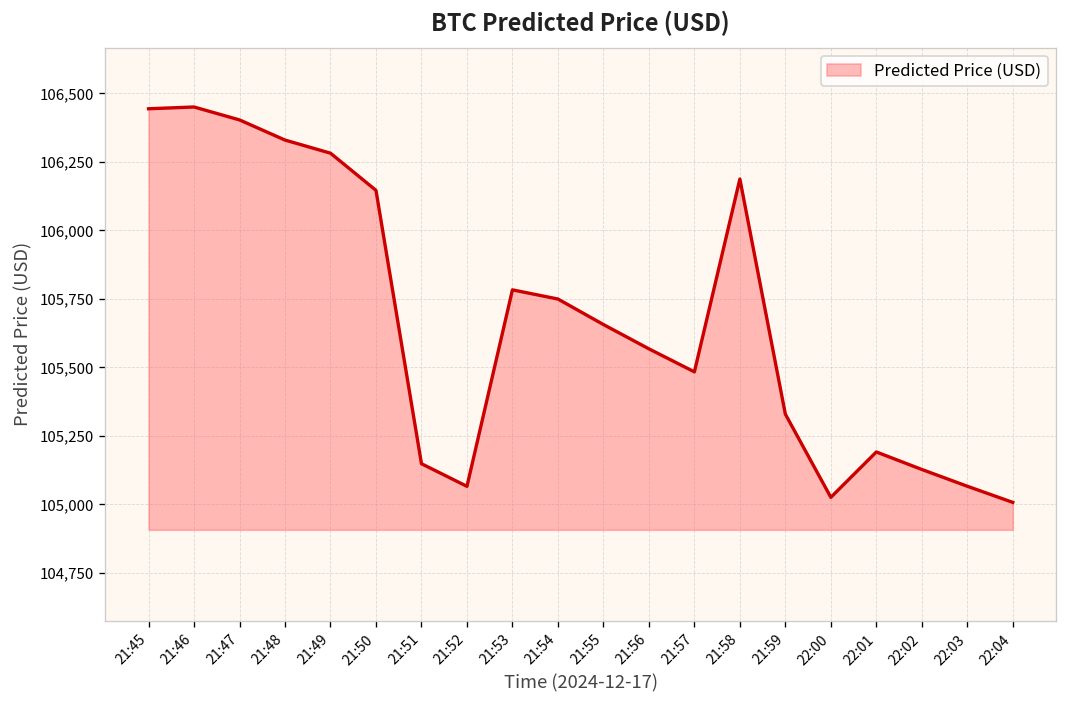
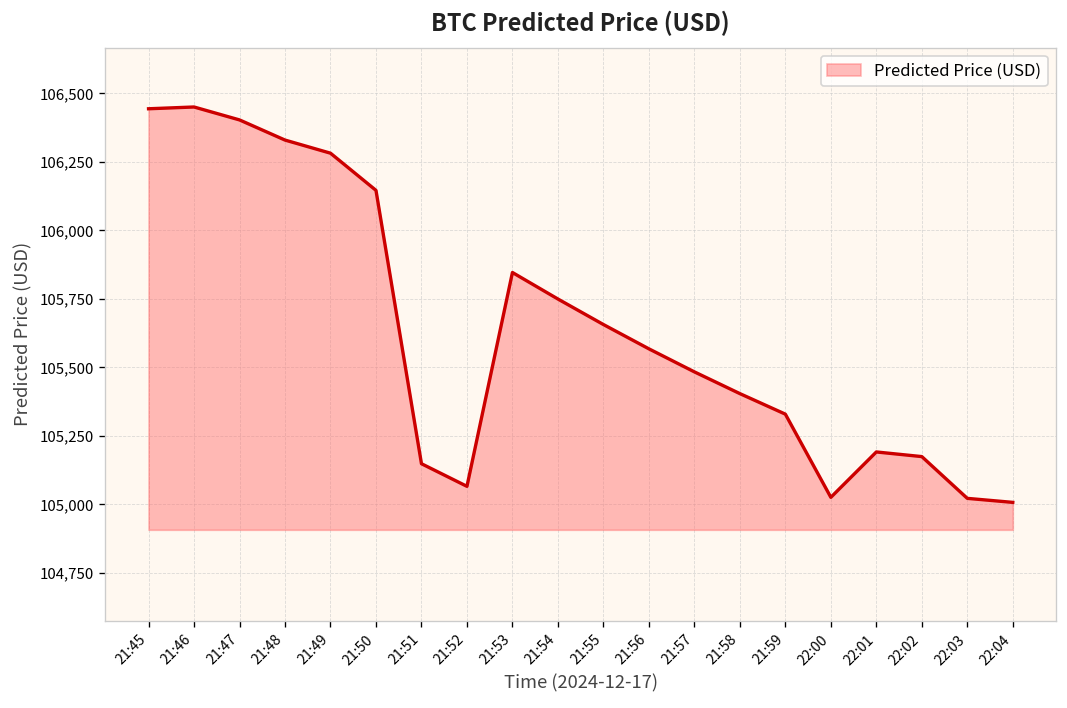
21:53: 105,780 -> 105,850
21:58: 106,190 -> 105,400
22:02: 105,130 -> 105,170
22:03: 105,070 -> 105,020
